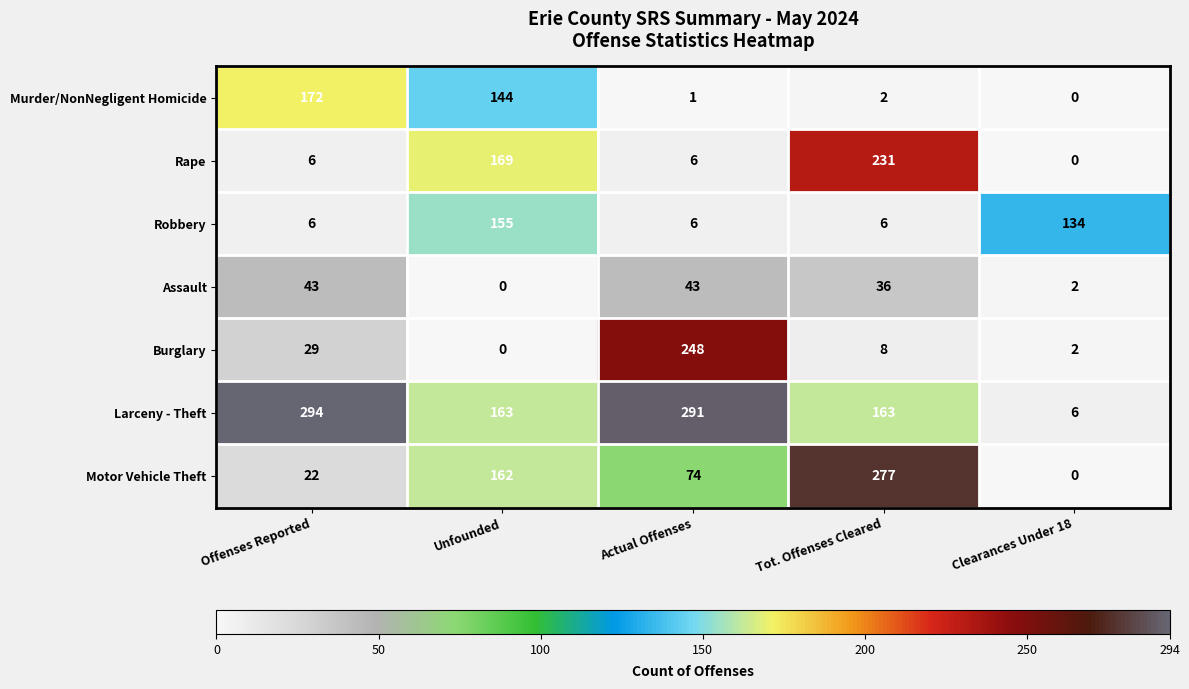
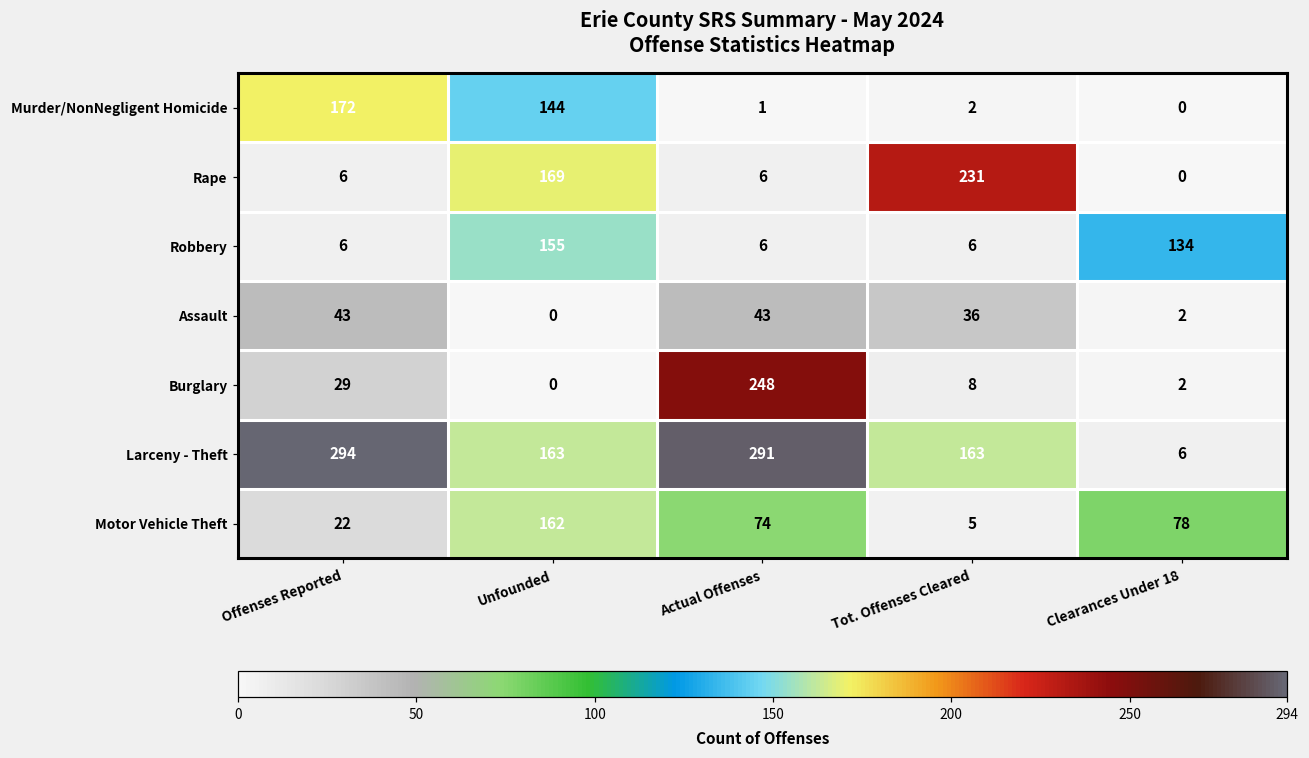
Motor Vehicle Theft, Tot. Offenses Cleared: 277 -> 5
Motor Vehicle Theft, Clearances Under 18: 0 -> 78
